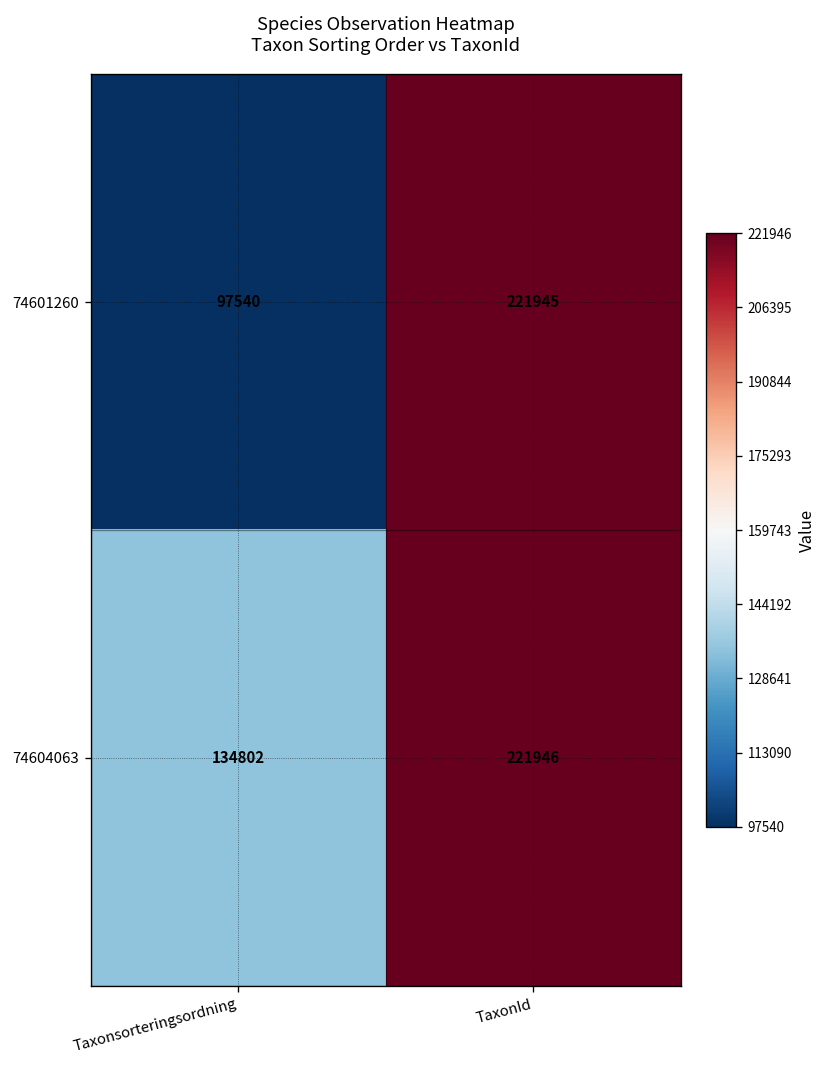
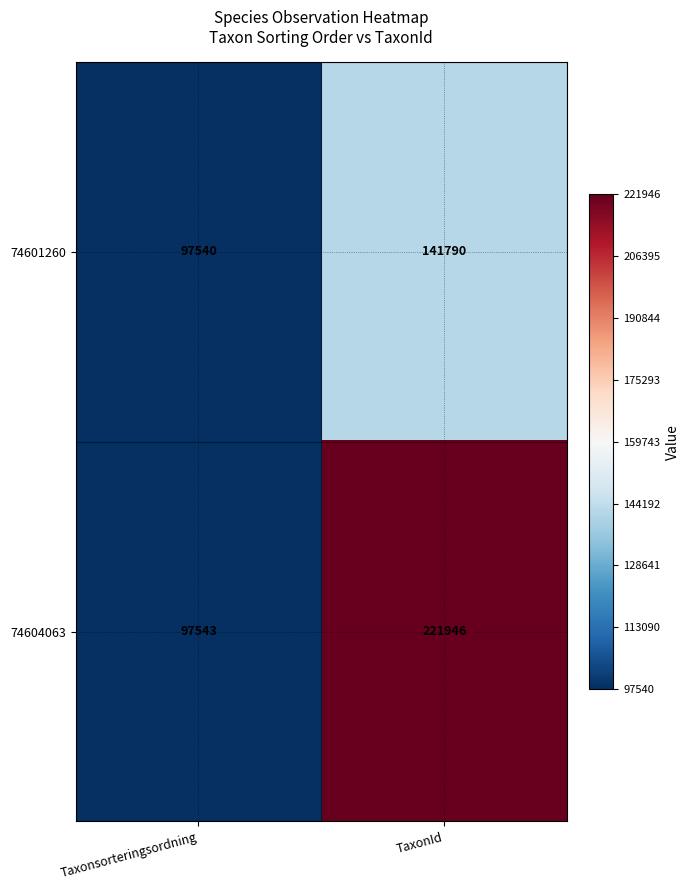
74601260, TaxonId: 221945 -> 141790
74604063, Taxonsorteringsordning: 134802 -> 97543
